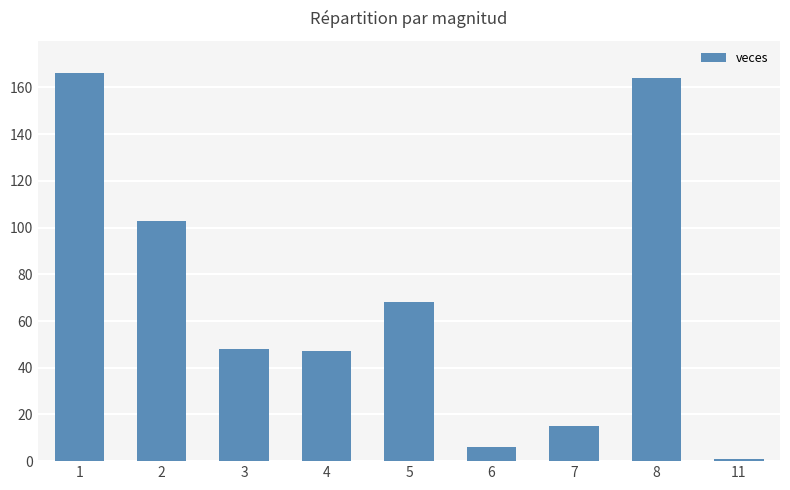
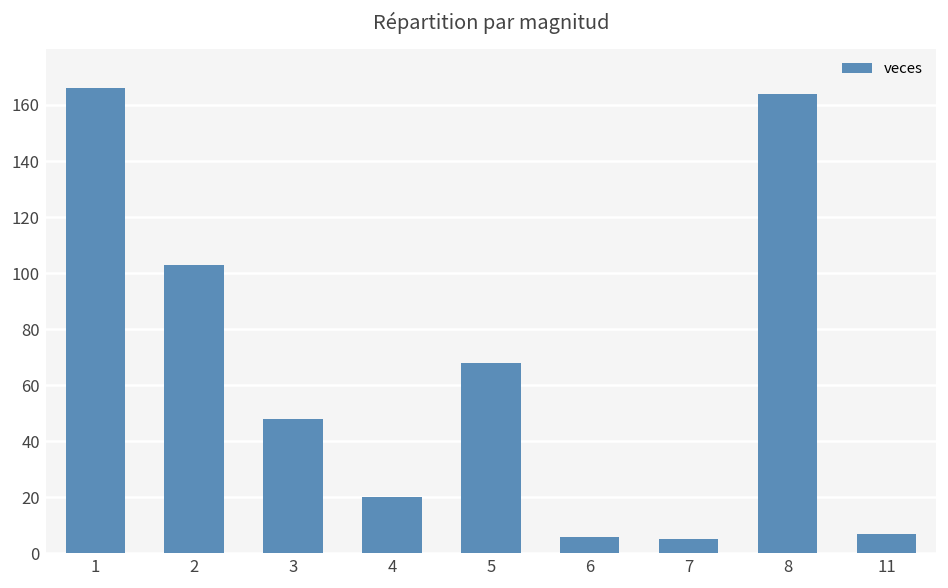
4: 47 -> 20
7: 15 -> 5
11: 1 -> 7
